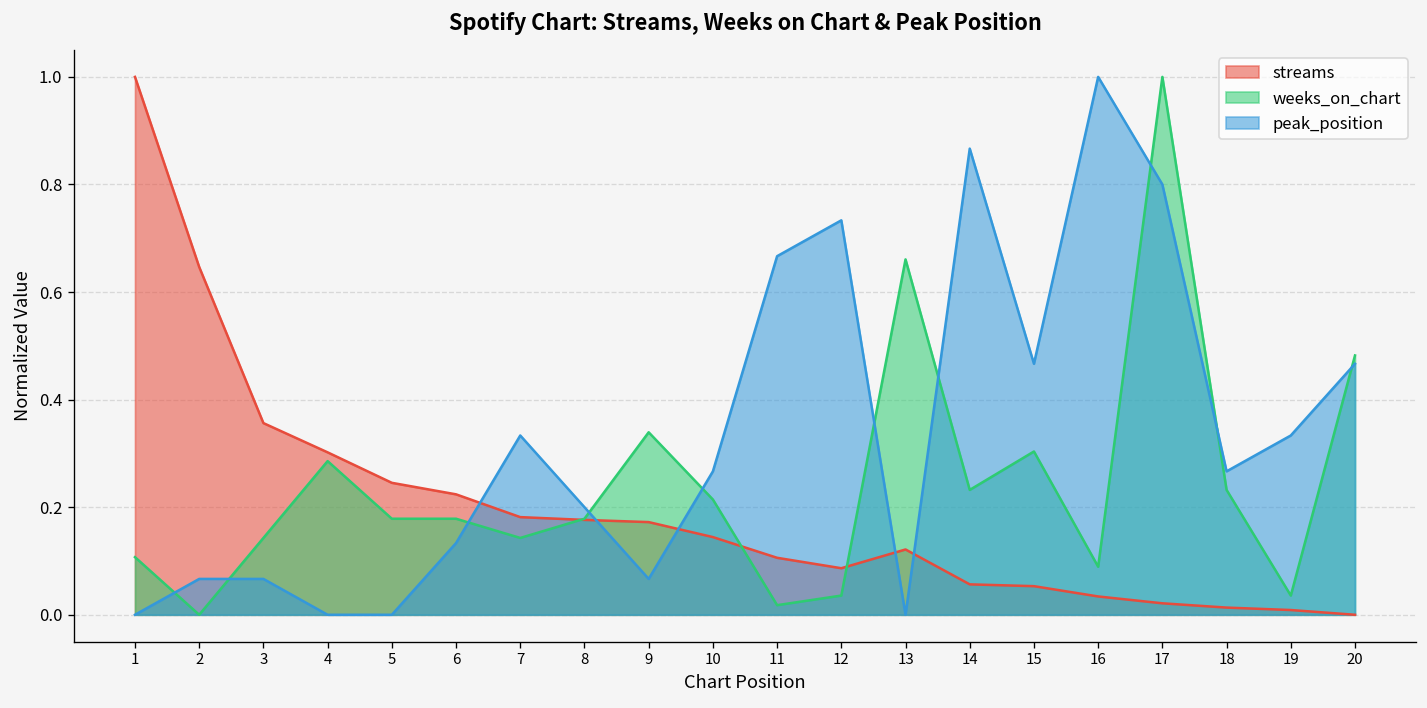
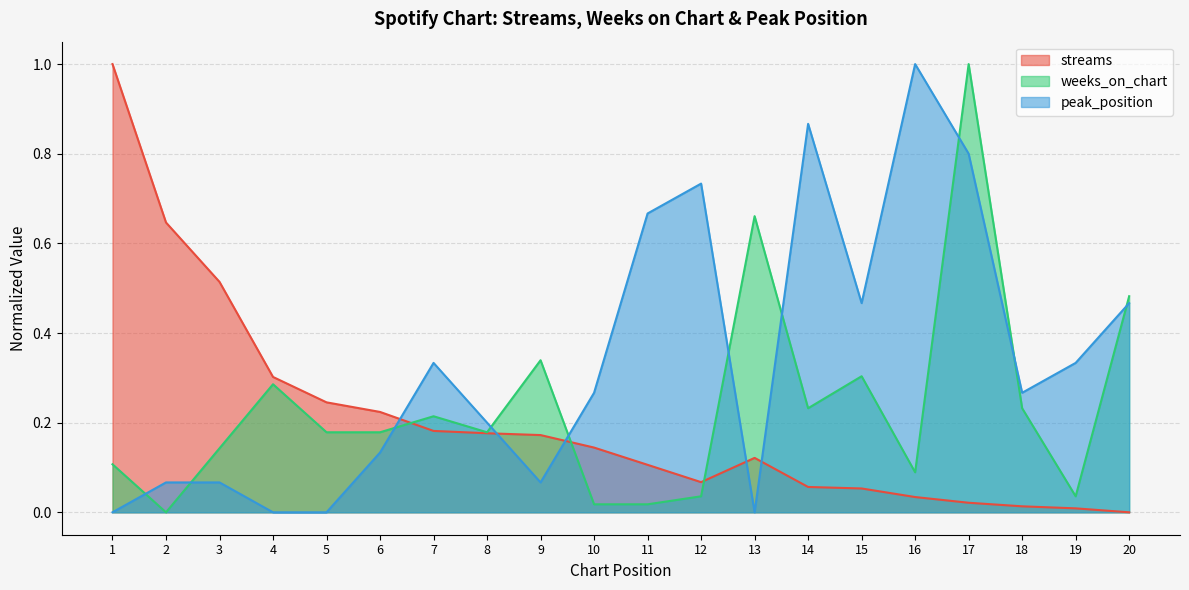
streams, 3: 0.36 -> 0.51
weeks_on_chart, 7: 0.14 -> 0.21
weeks_on_chart, 10: 0.21 -> 0.02
streams, 12: 0.09 -> 0.07
